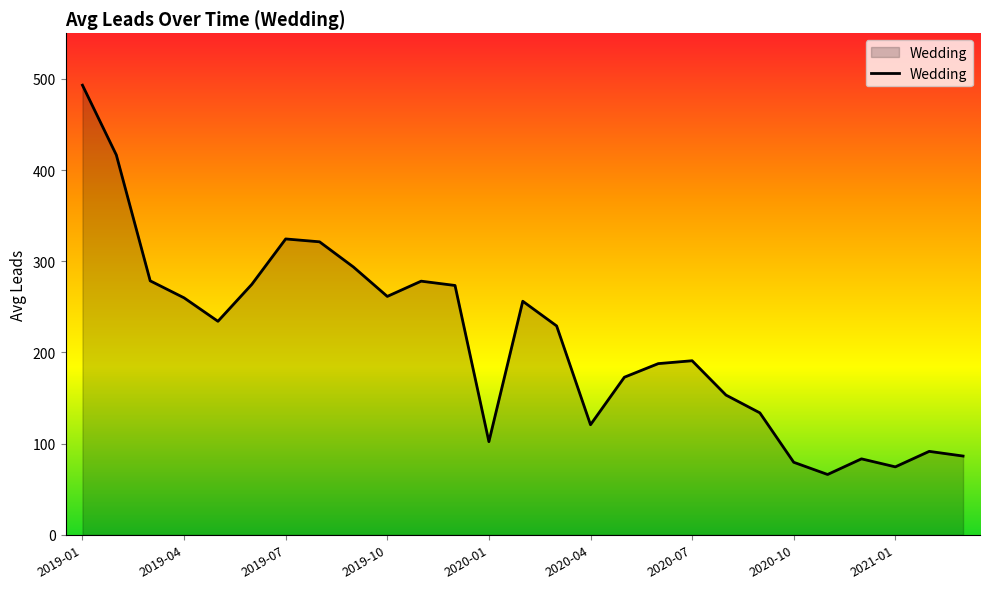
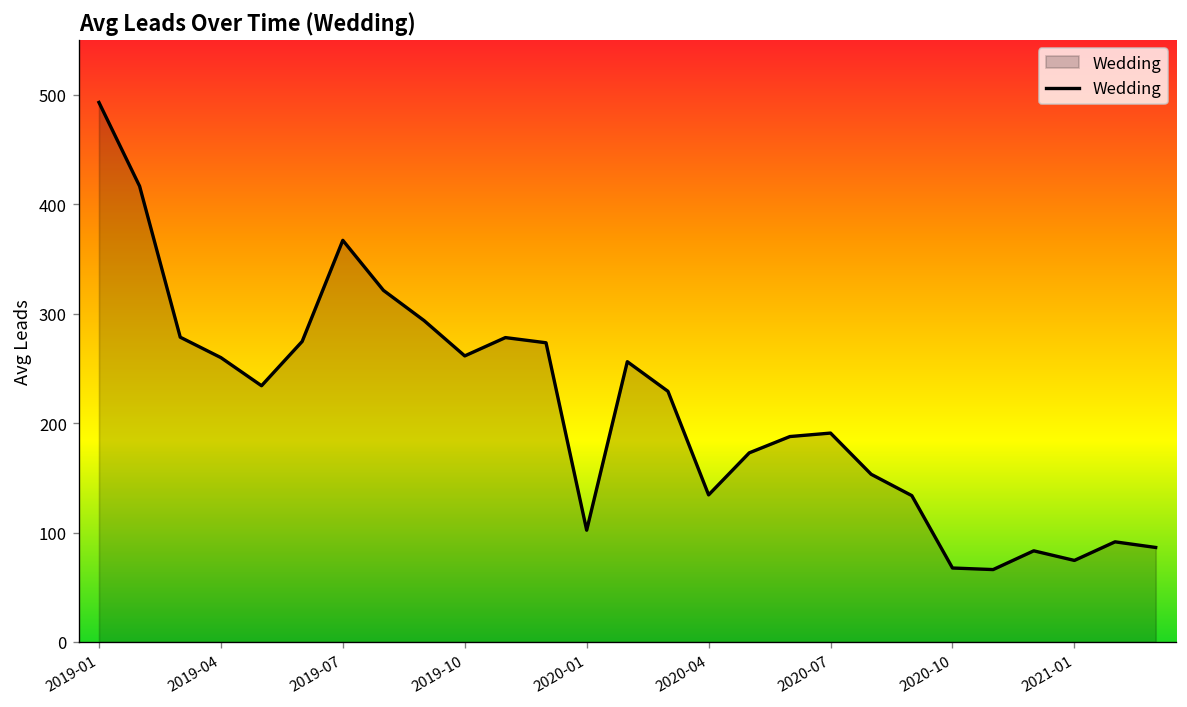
2019-07: 320 -> 370
2020-04: 120 -> 130
2020-10: 80 -> 70
